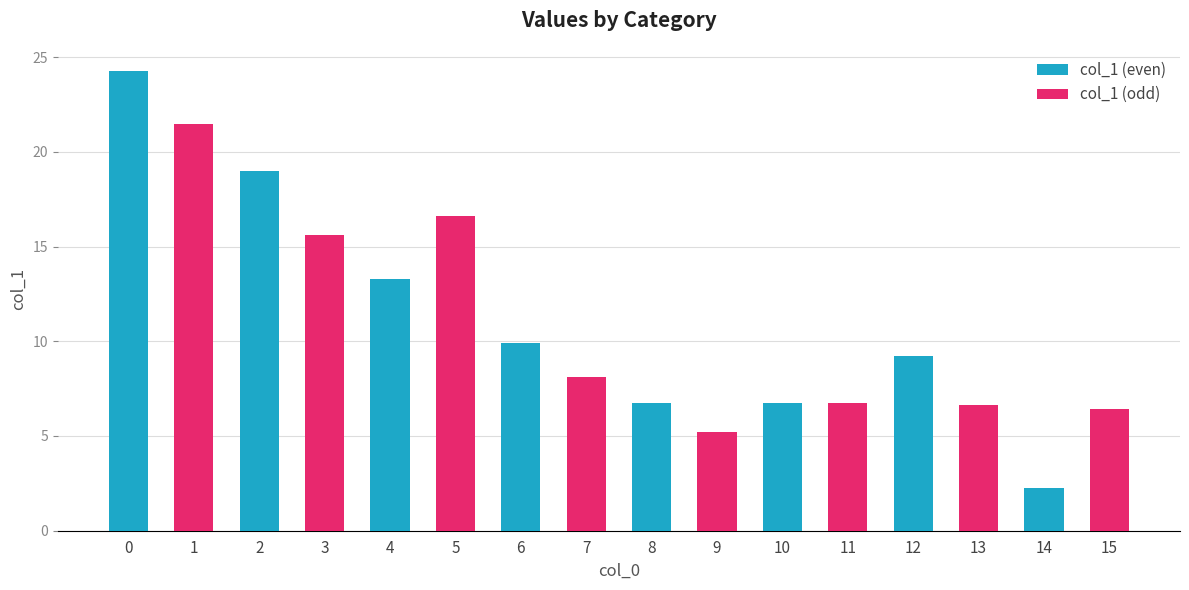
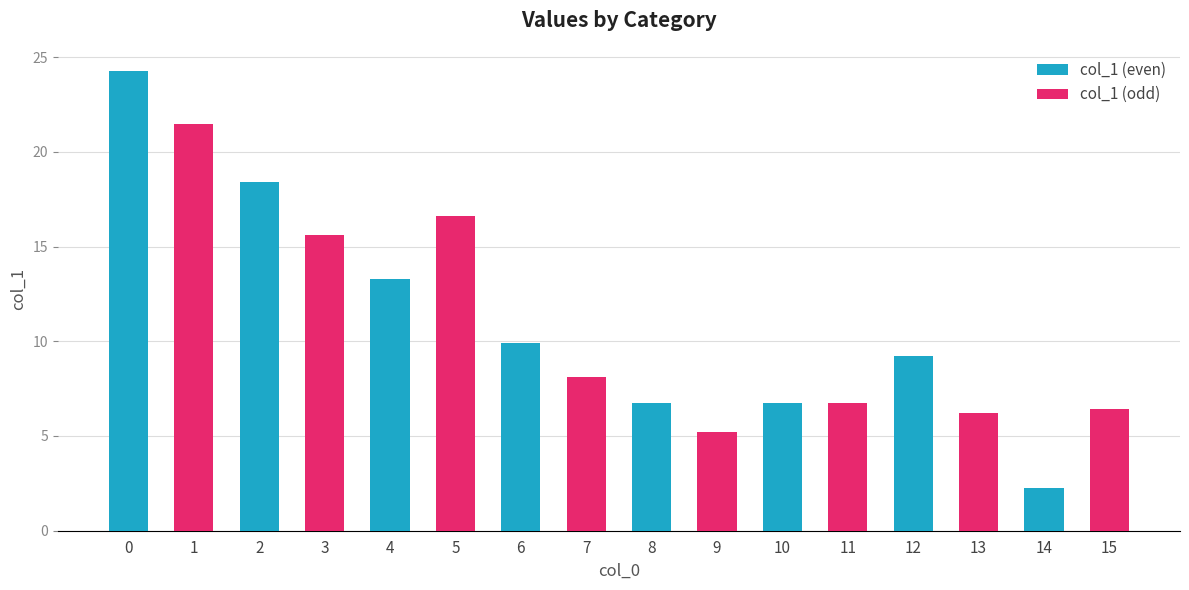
col_1 (even), 2: 19.0 -> 18.4
col_1 (odd), 13: 6.6 -> 6.2
